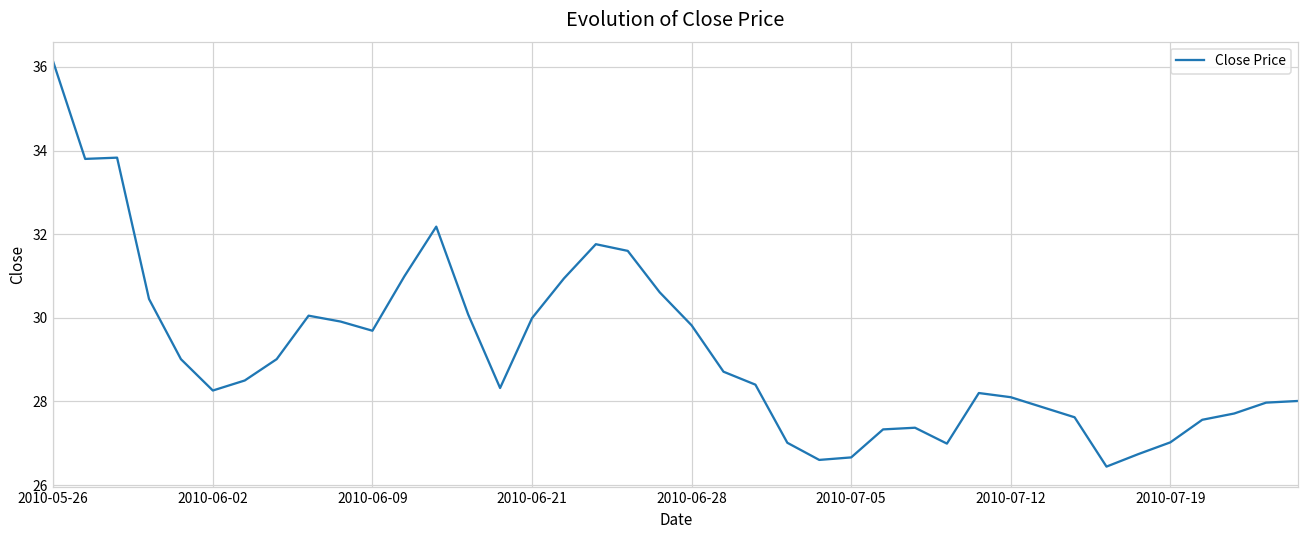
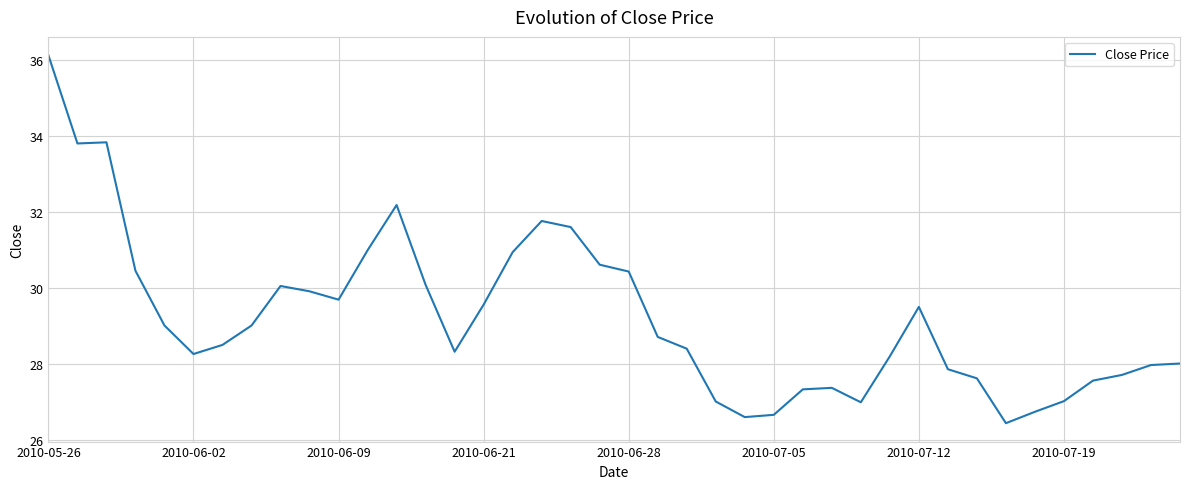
2010-06-21: 30.0 -> 29.6
2010-06-28: 29.8 -> 30.4
2010-07-12: 28.1 -> 29.5
